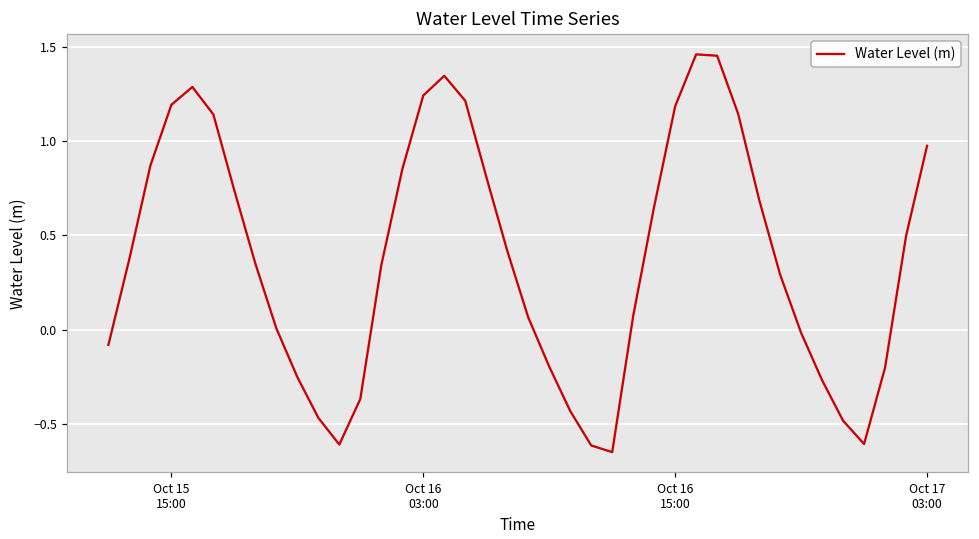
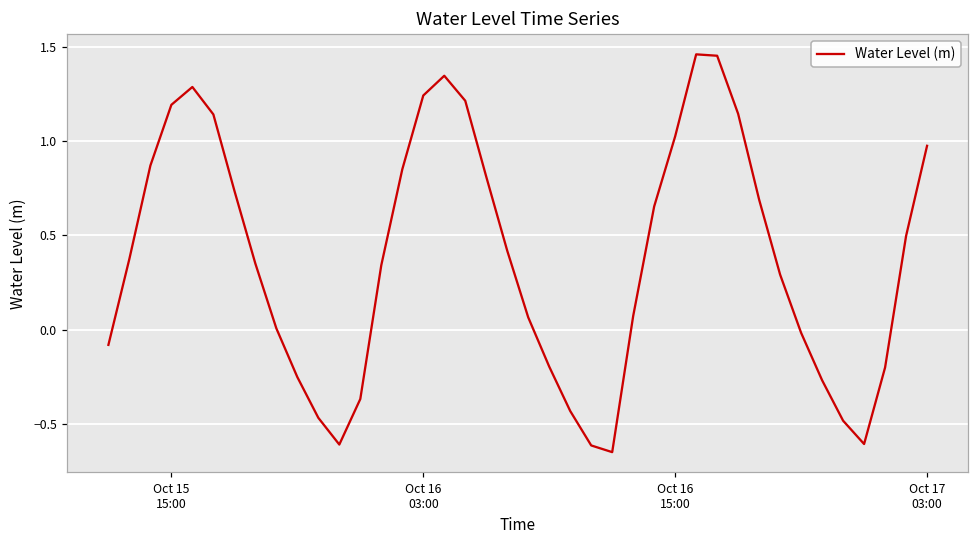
Oct 16 15:00: 1.18 -> 1.02
